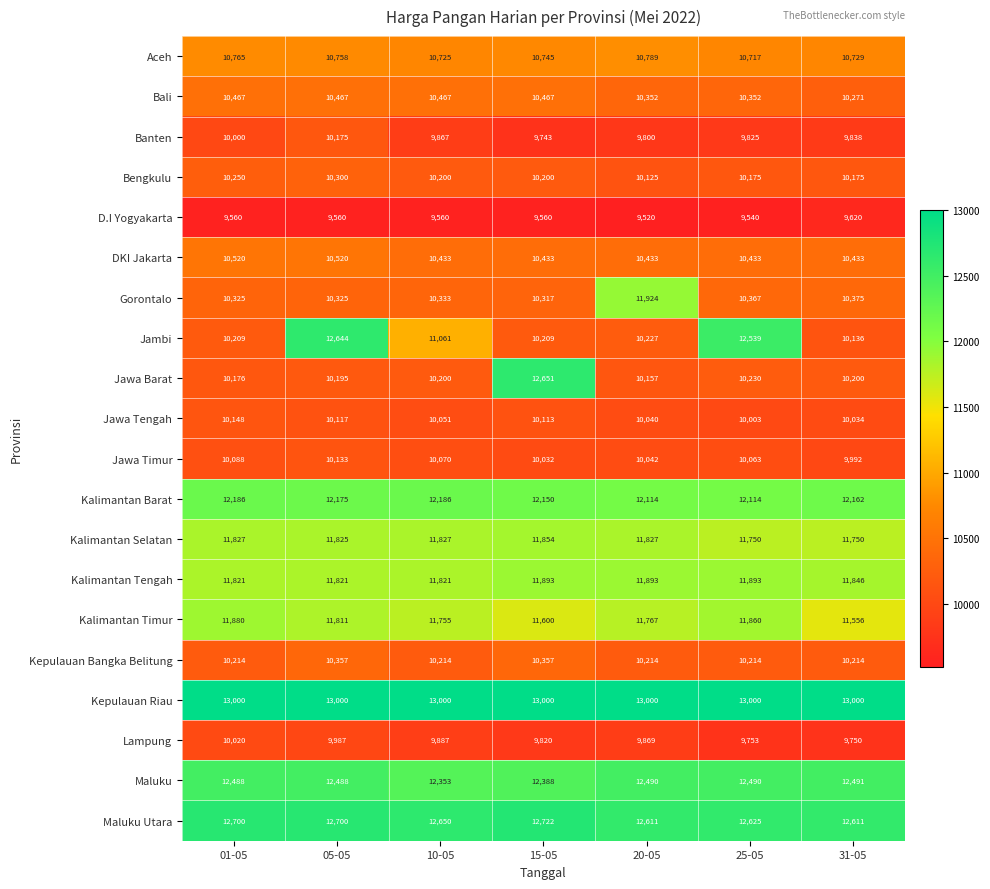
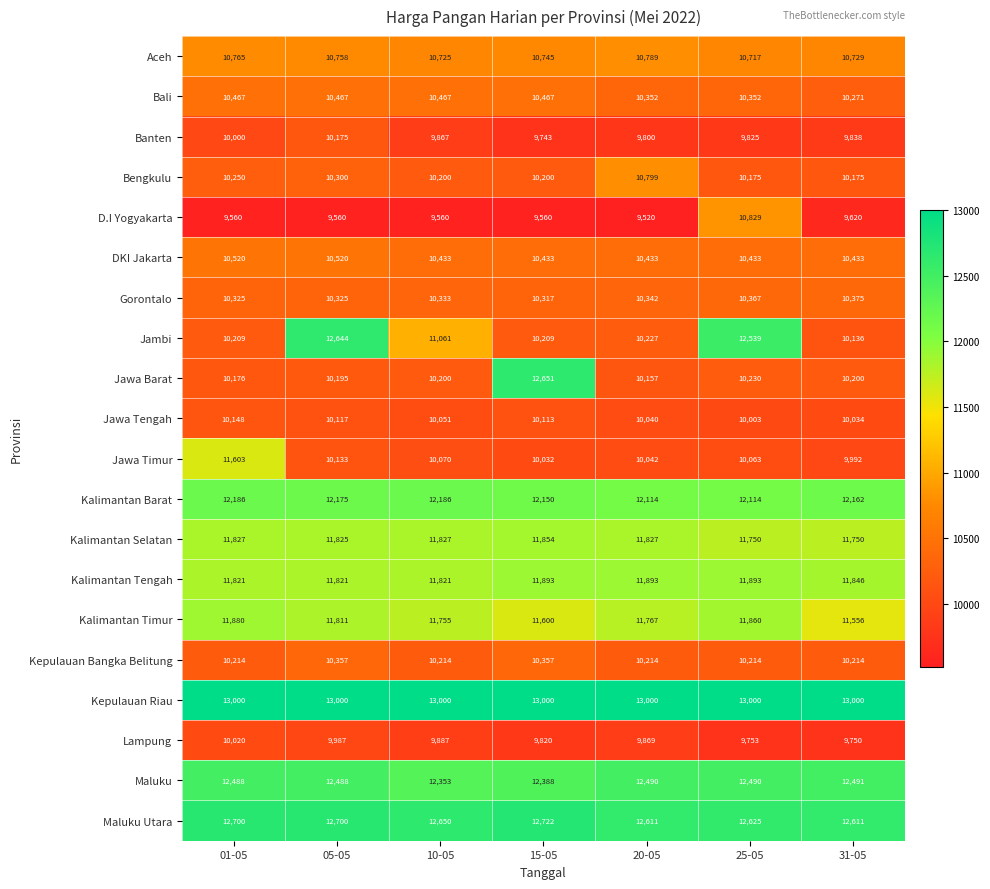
Bengkulu, 20-05: 10,125 -> 10,799
D.I Yogyakarta, 25-05: 9,540 -> 10,829
Gorontalo, 20-05: 11,924 -> 10,342
Jawa Timur, 01-05: 10,088 -> 11,603
